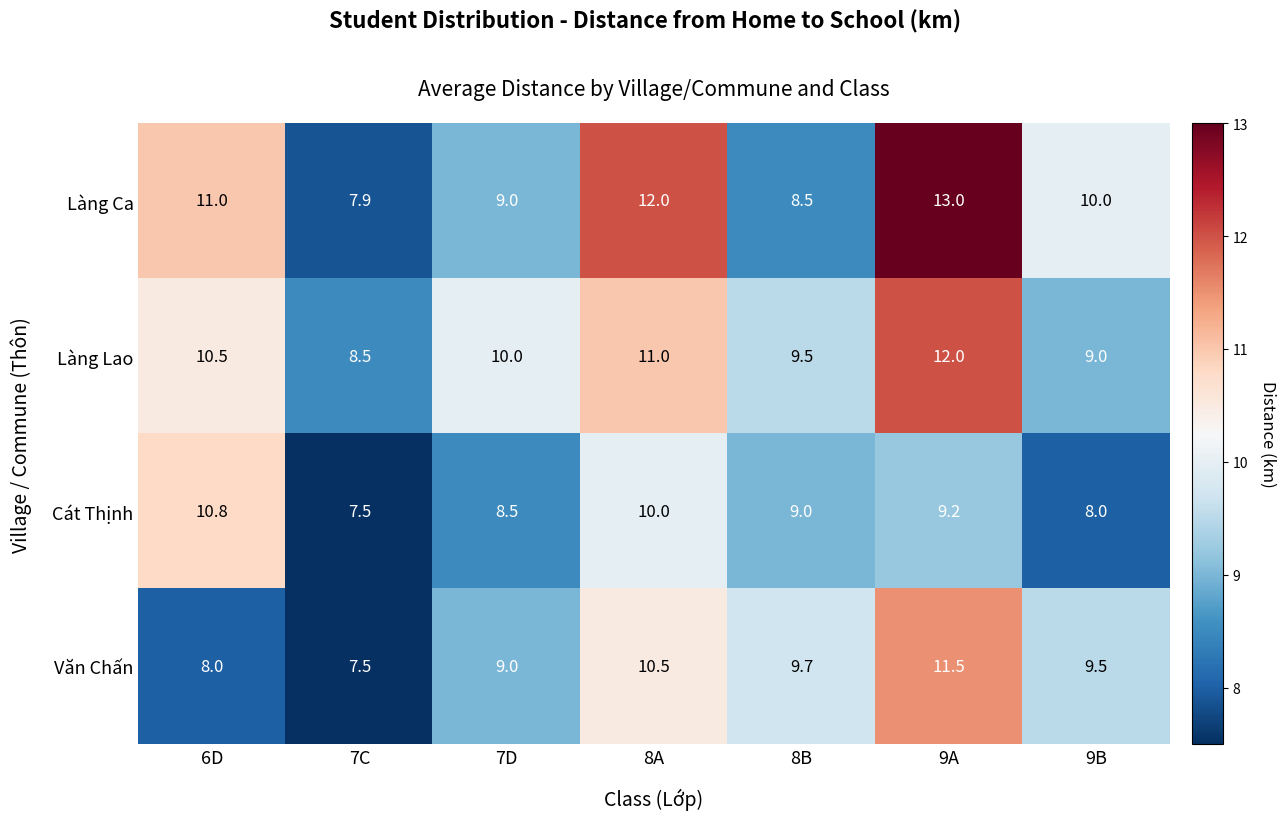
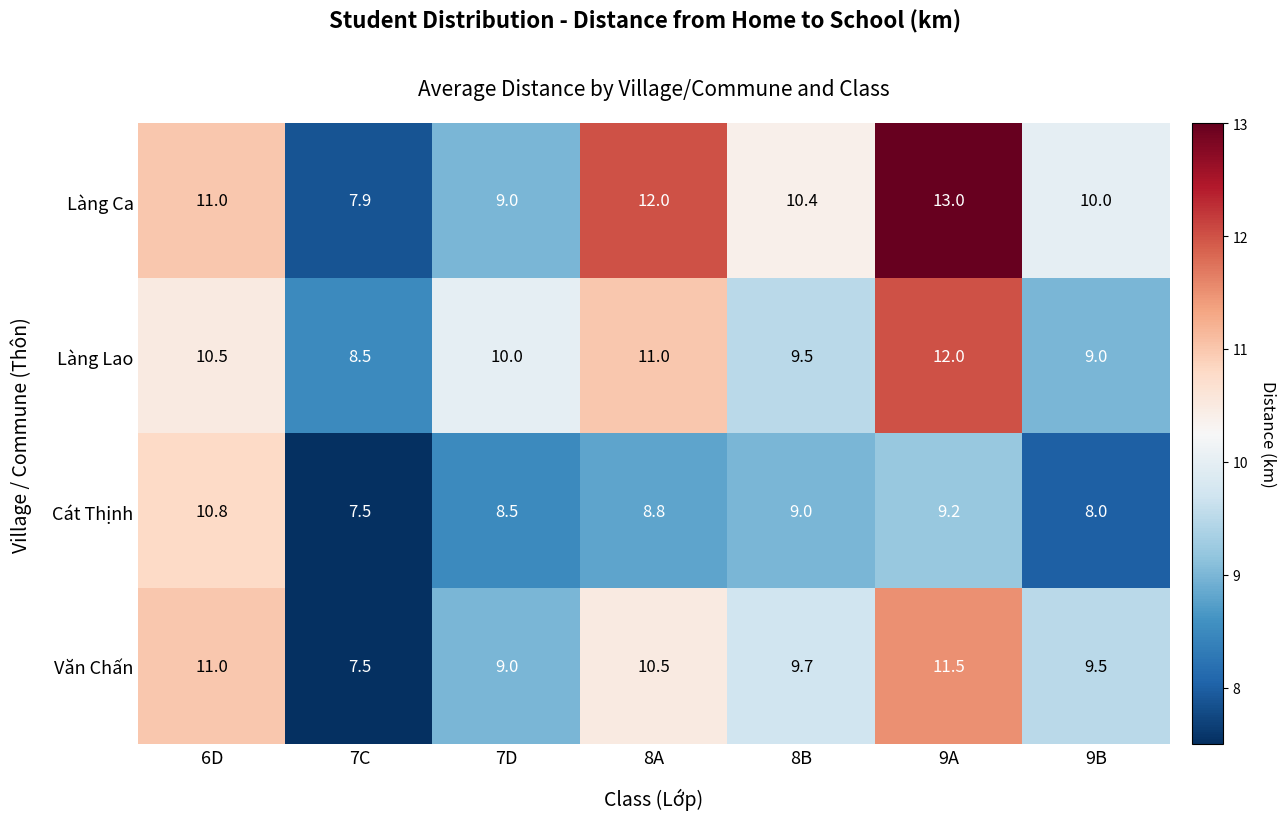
Làng Ca, 8B: 8.5 -> 10.4
Cát Thịnh, 8A: 10.0 -> 8.8
Văn Chấn, 6D: 8.0 -> 11.0
